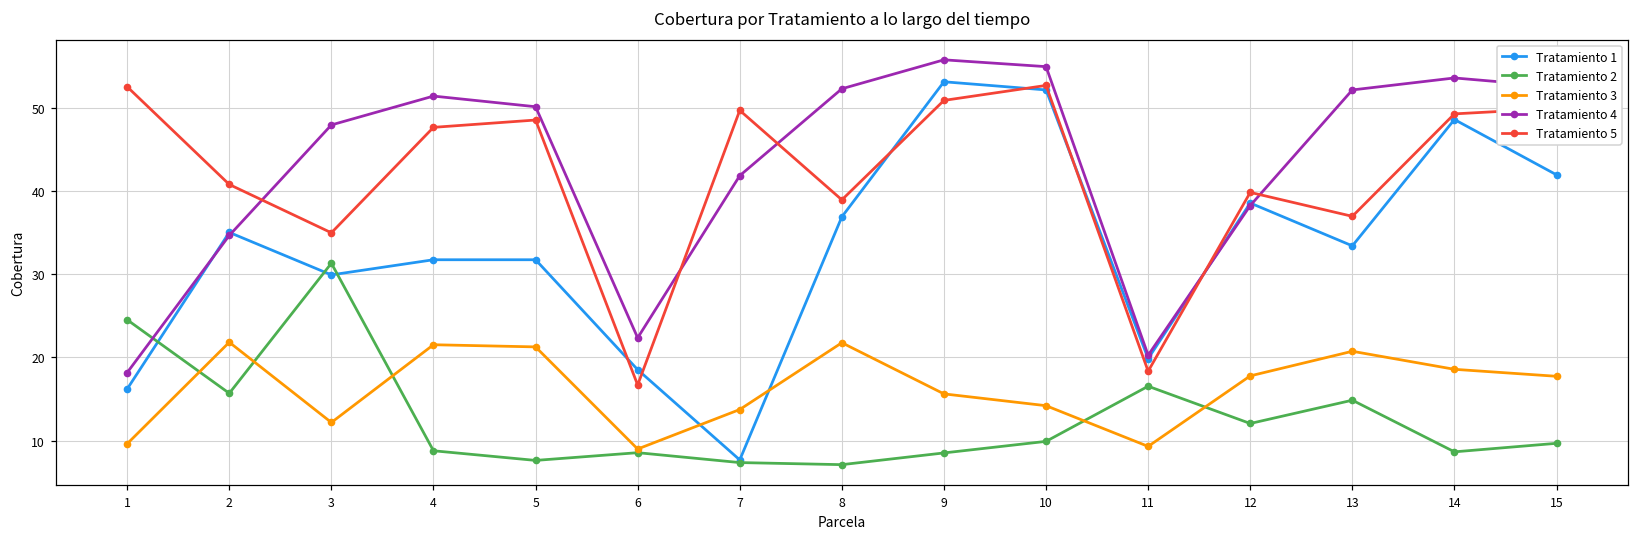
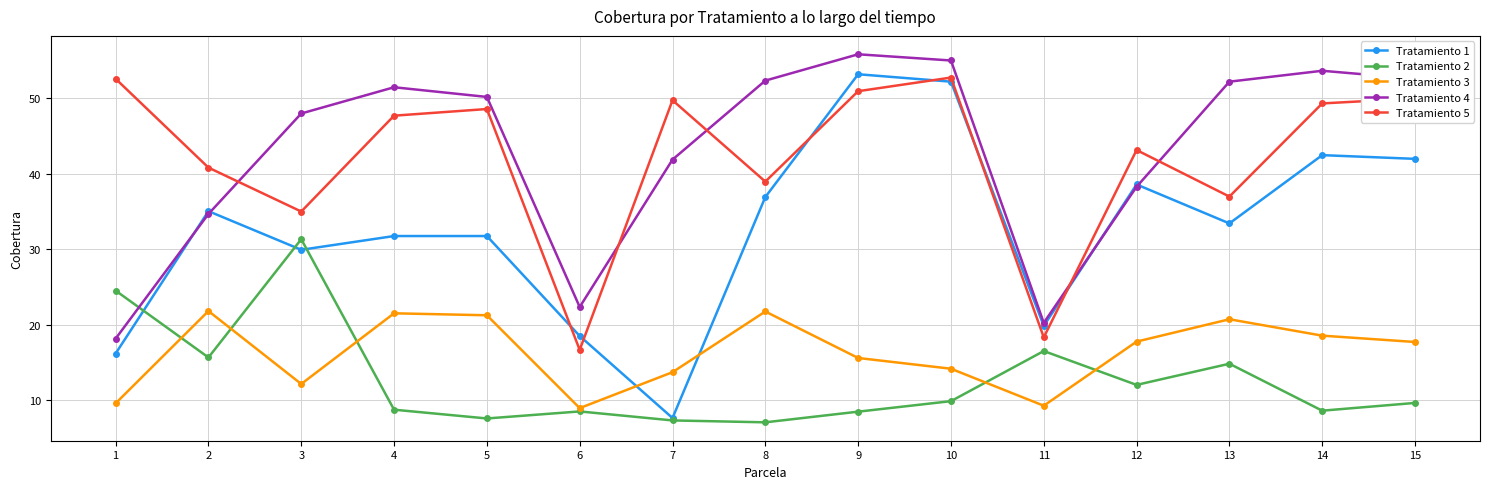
Tratamiento 5, 12: 40 -> 43
Tratamiento 1, 14: 49 -> 42
